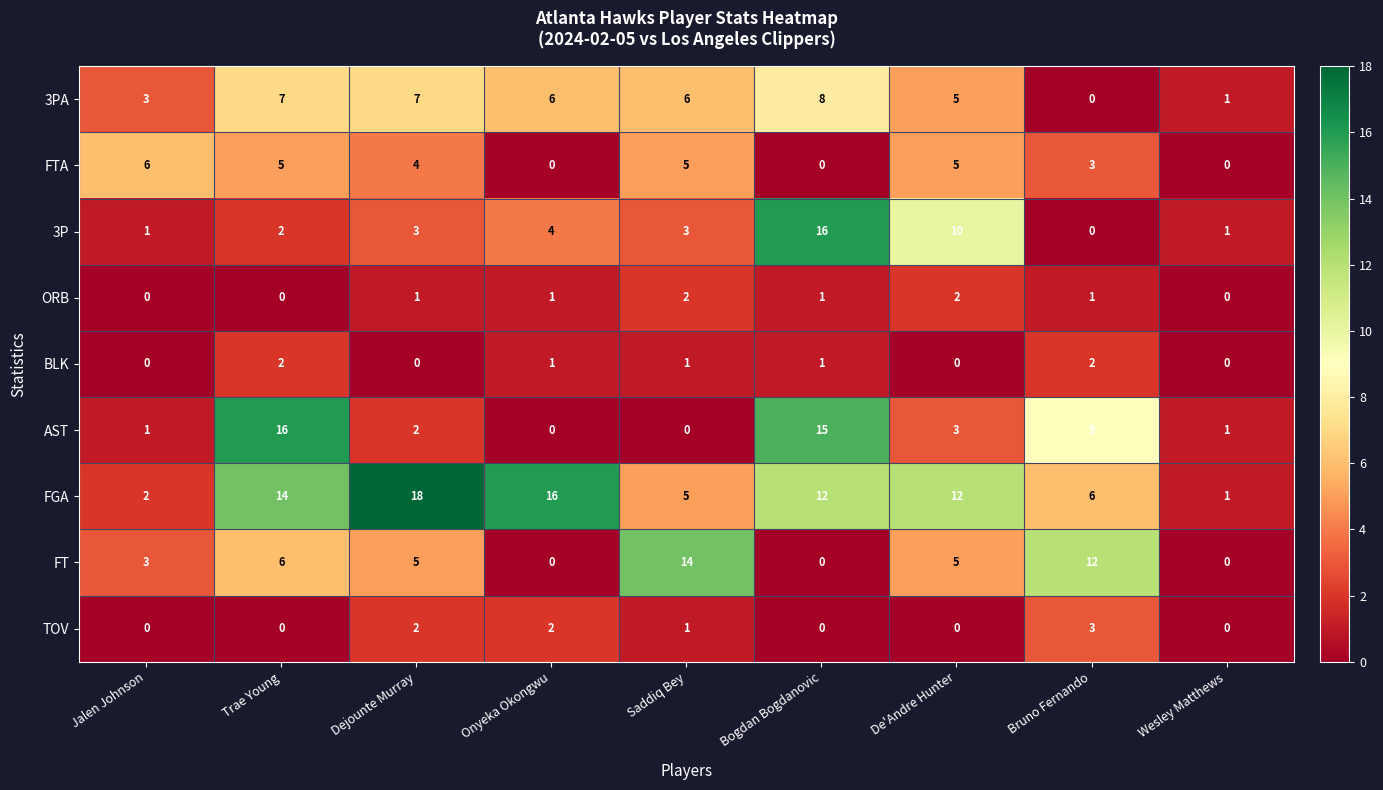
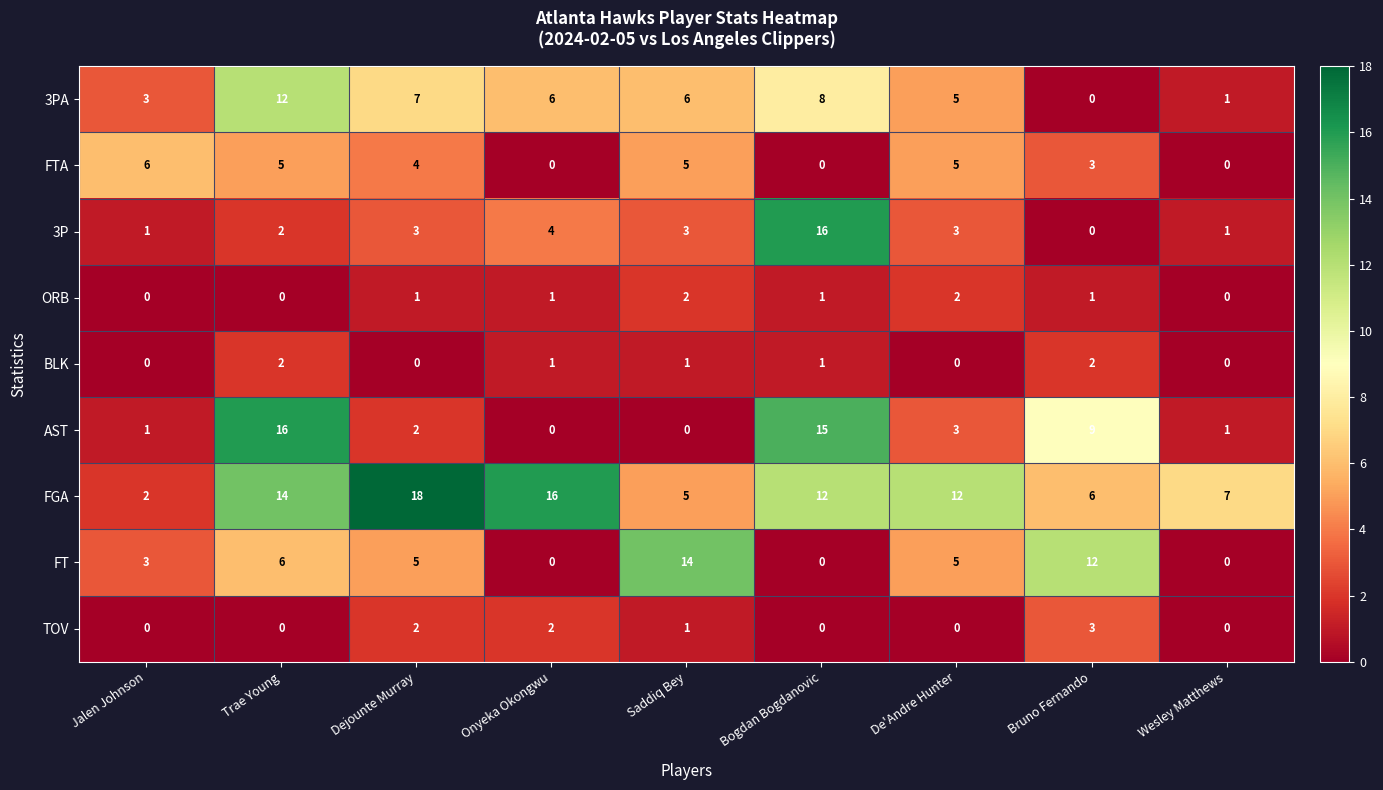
3PA, Trae Young: 7 -> 12
3P, De'Andre Hunter: 10 -> 3
FGA, Wesley Matthews: 1 -> 7
